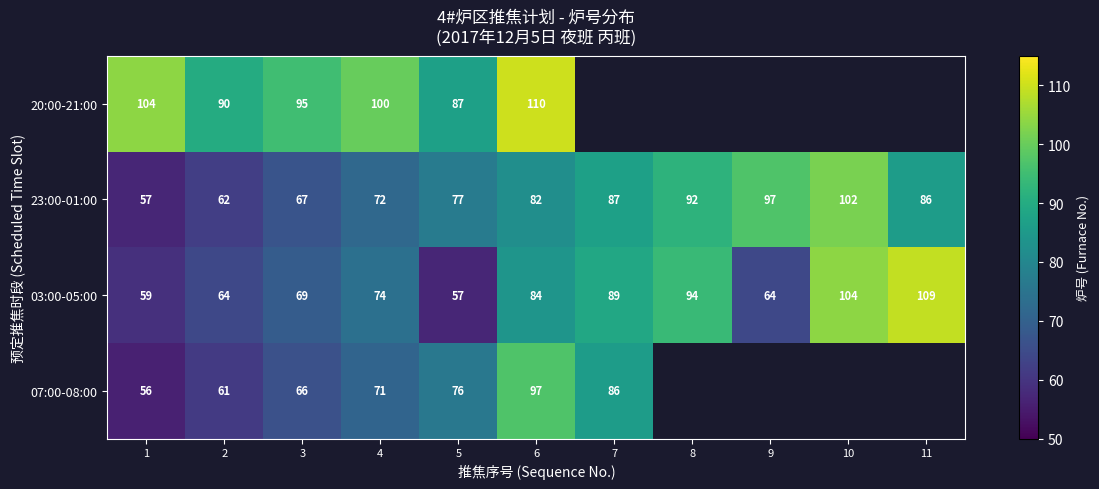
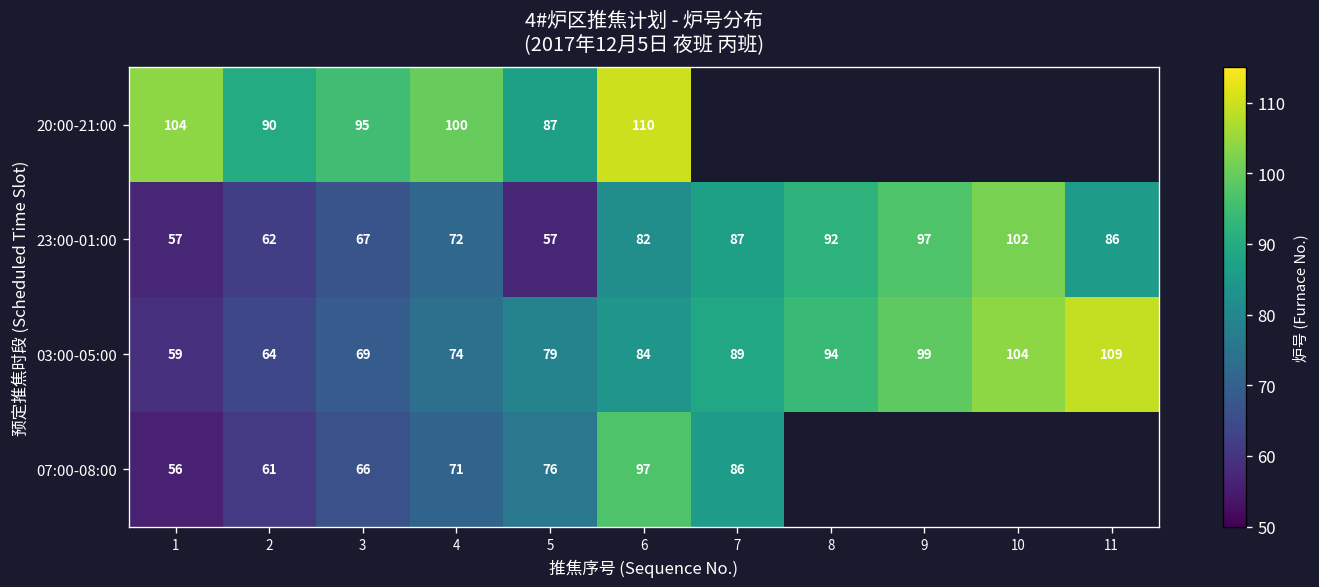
23:00-01:00, 5: 77 -> 57
03:00-05:00, 5: 57 -> 79
03:00-05:00, 9: 64 -> 99
